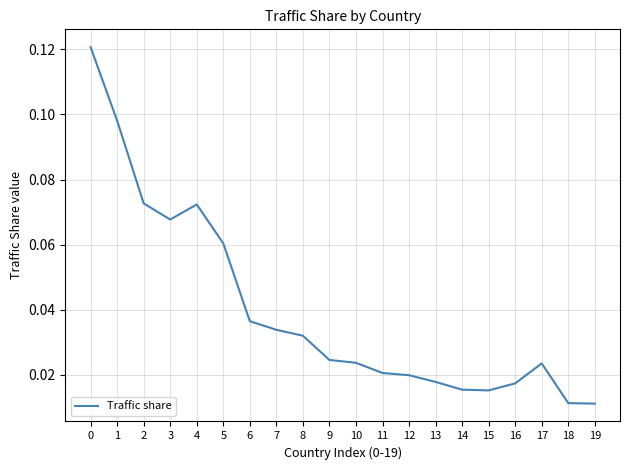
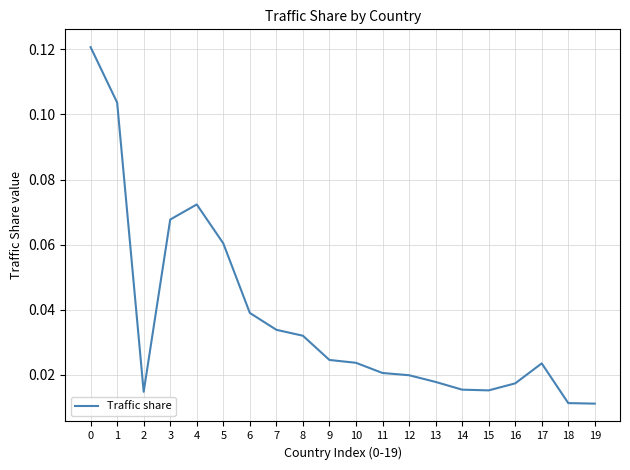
1: 0.098 -> 0.104
2: 0.073 -> 0.015
6: 0.036 -> 0.039
